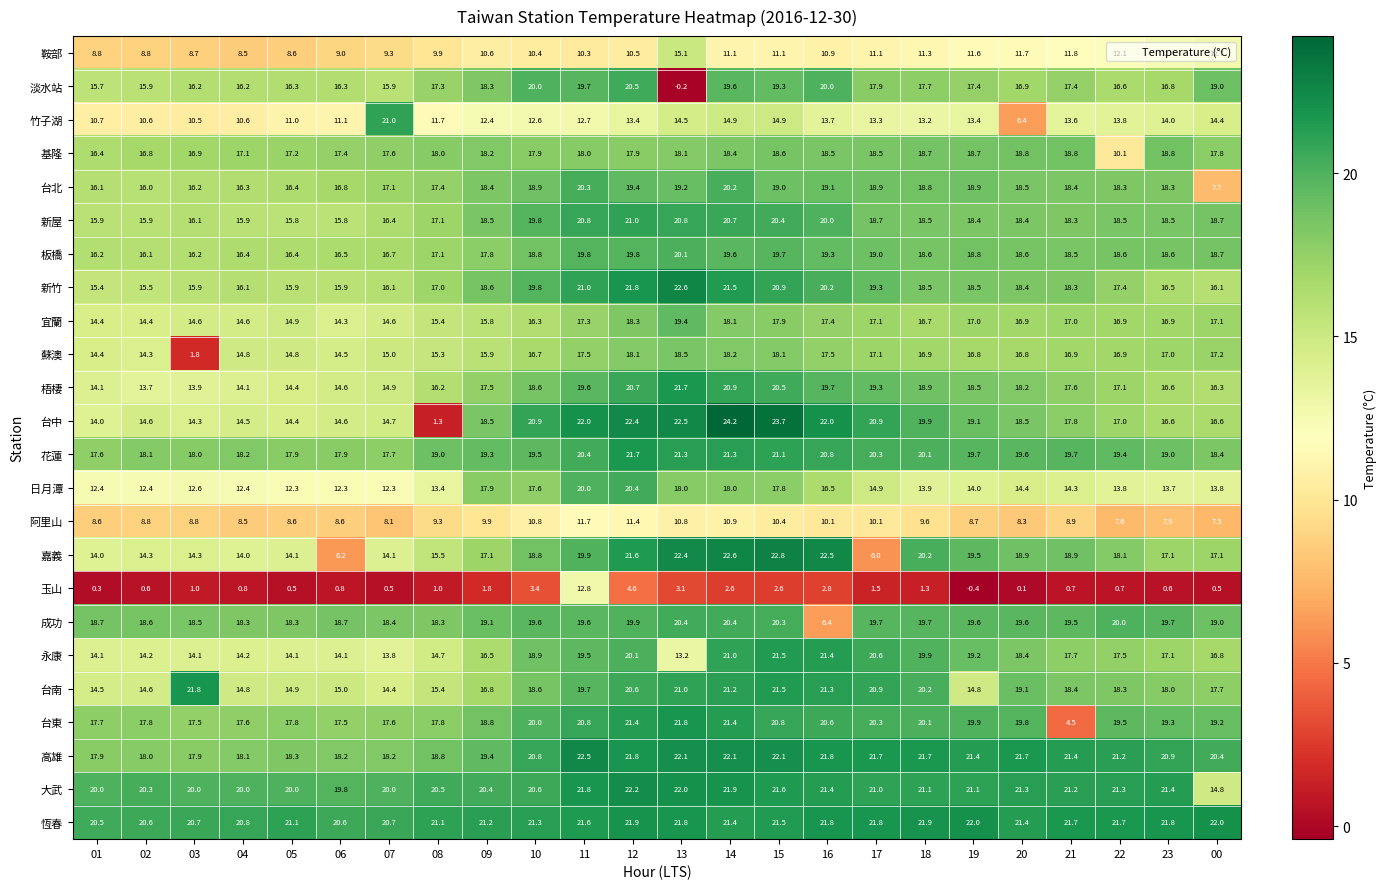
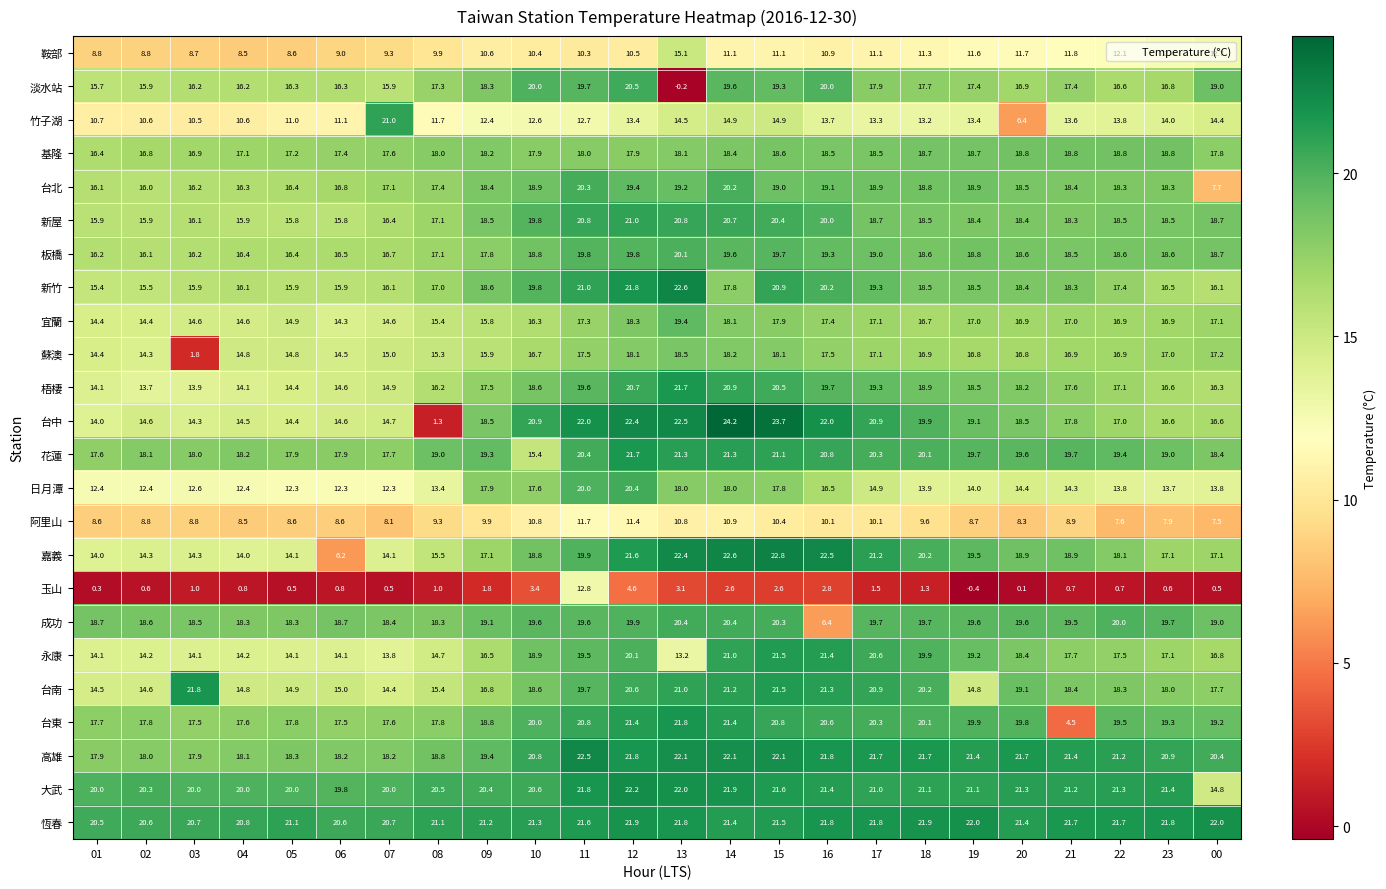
基隆, 22: 10.1 -> 18.8
新竹, 14: 21.5 -> 17.8
花蓮, 10: 19.5 -> 15.4
嘉義, 17: 6.0 -> 21.2
